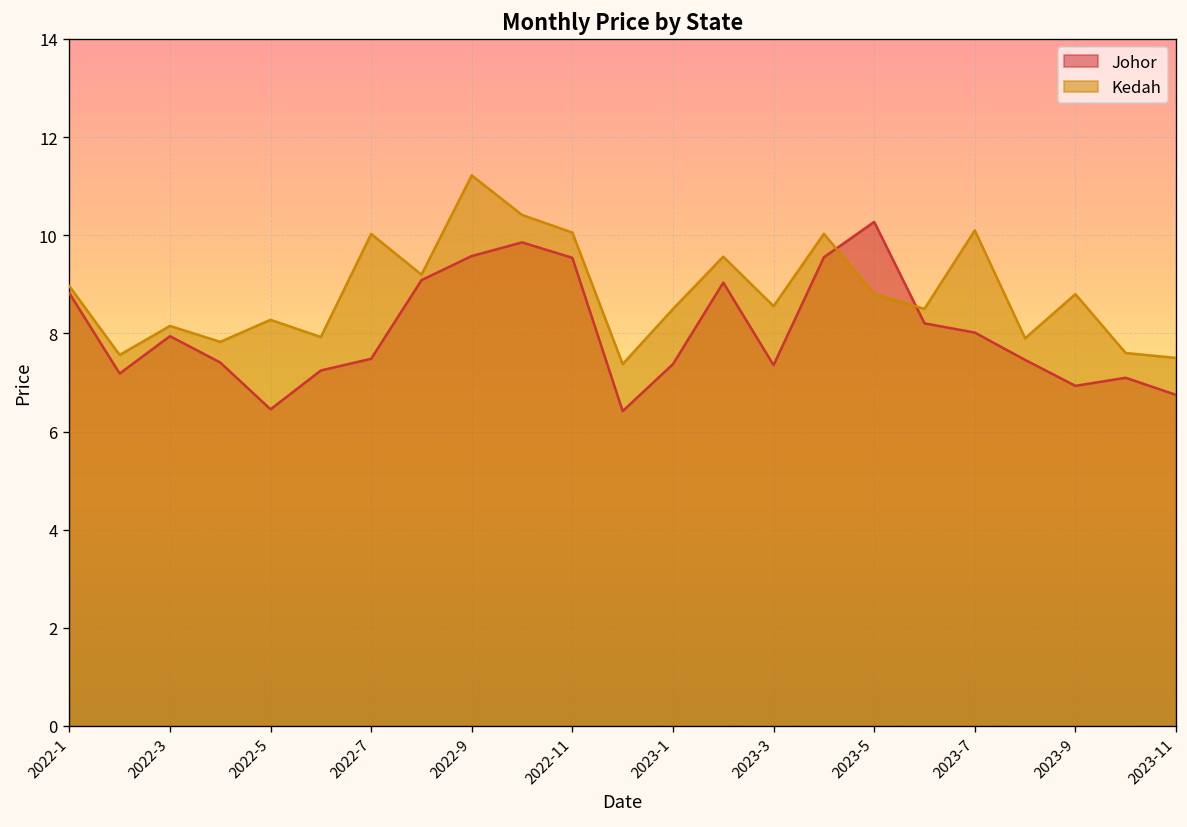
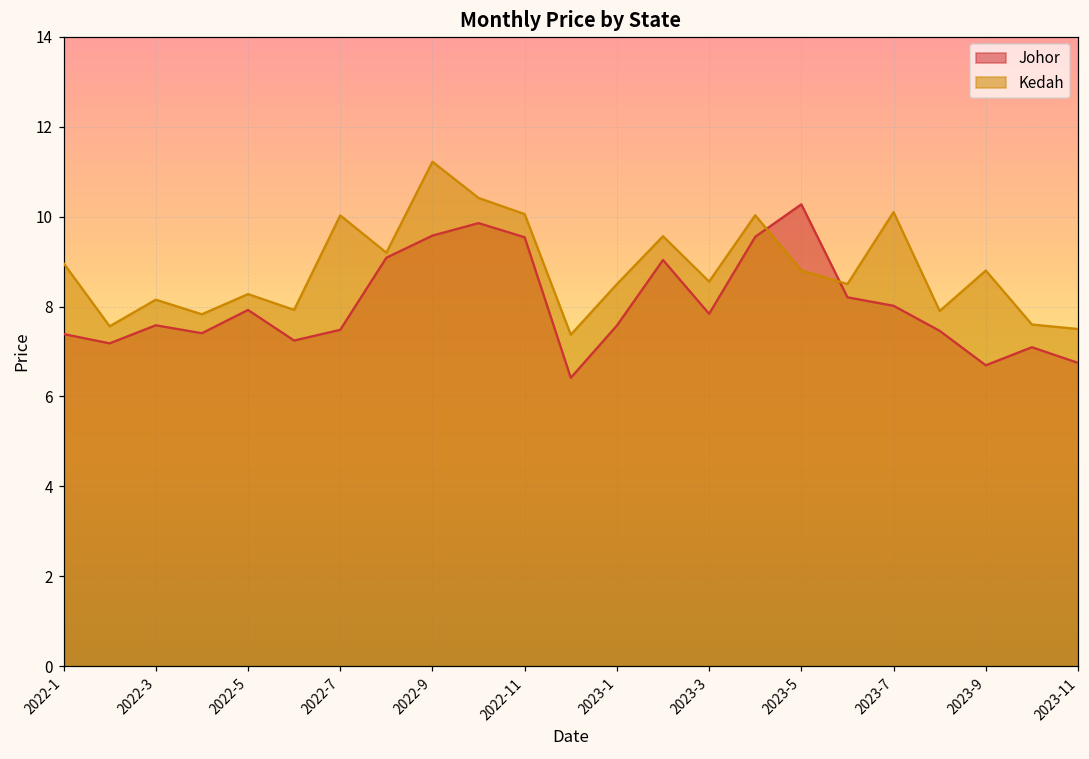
Johor, 2022-1: 8.8 -> 7.4
Johor, 2022-3: 7.9 -> 7.6
Johor, 2022-5: 6.5 -> 7.9
Johor, 2023-1: 7.4 -> 7.6
Johor, 2023-3: 7.4 -> 7.8
Johor, 2023-9: 6.9 -> 6.7
